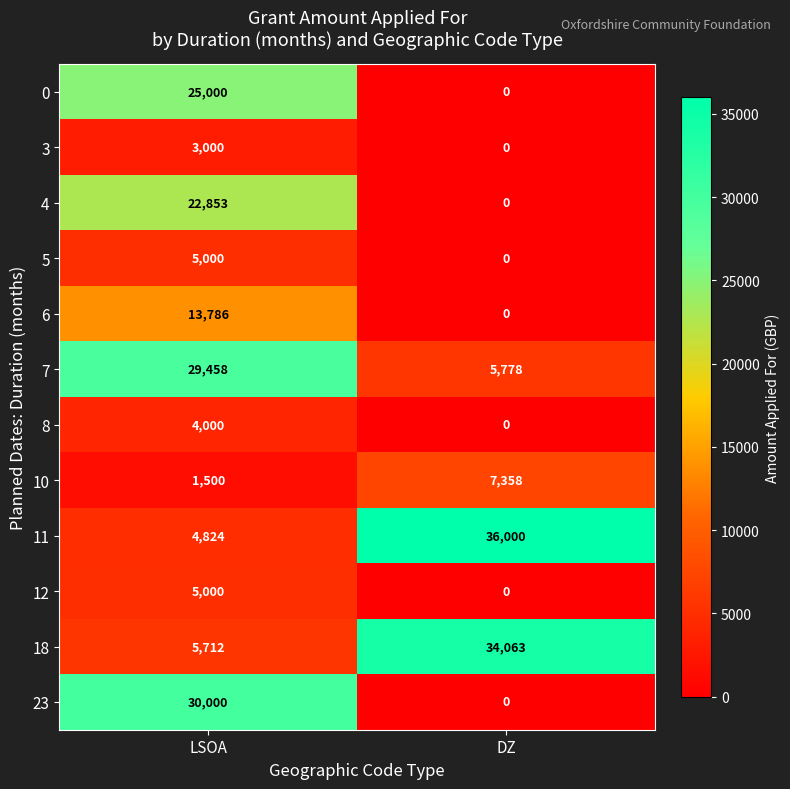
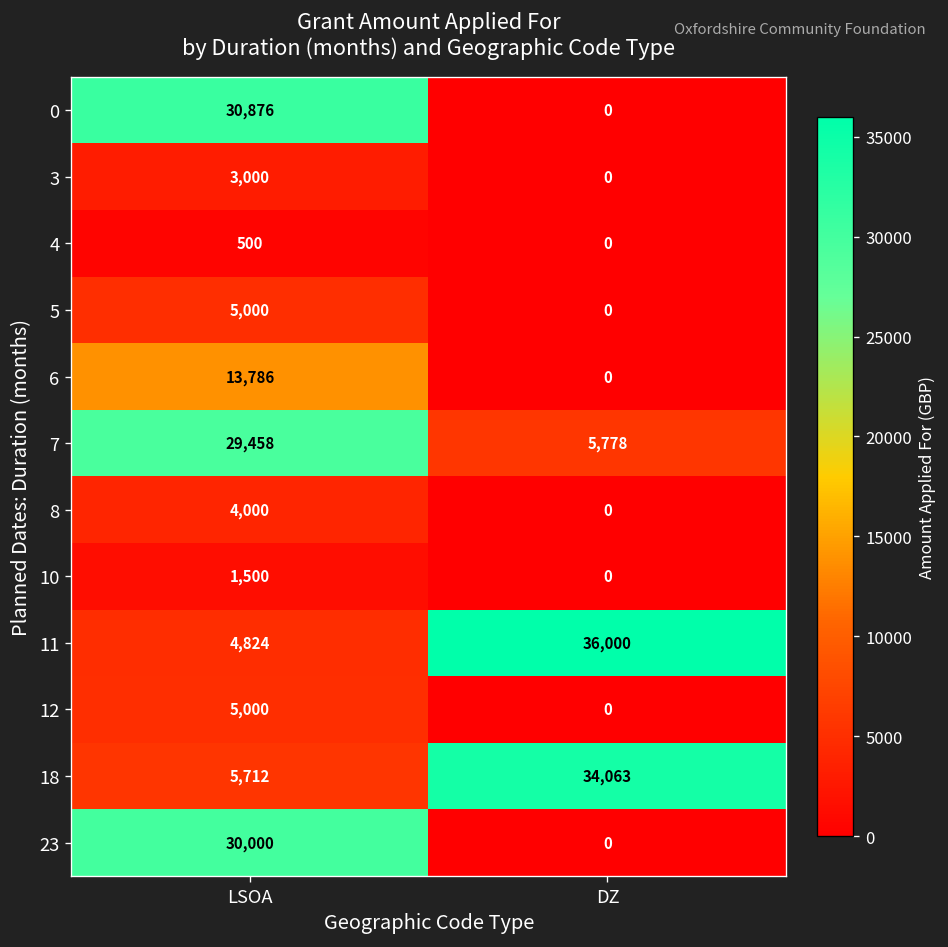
0, LSOA: 25,000 -> 30,876
4, LSOA: 22,853 -> 500
10, DZ: 7,358 -> 0
